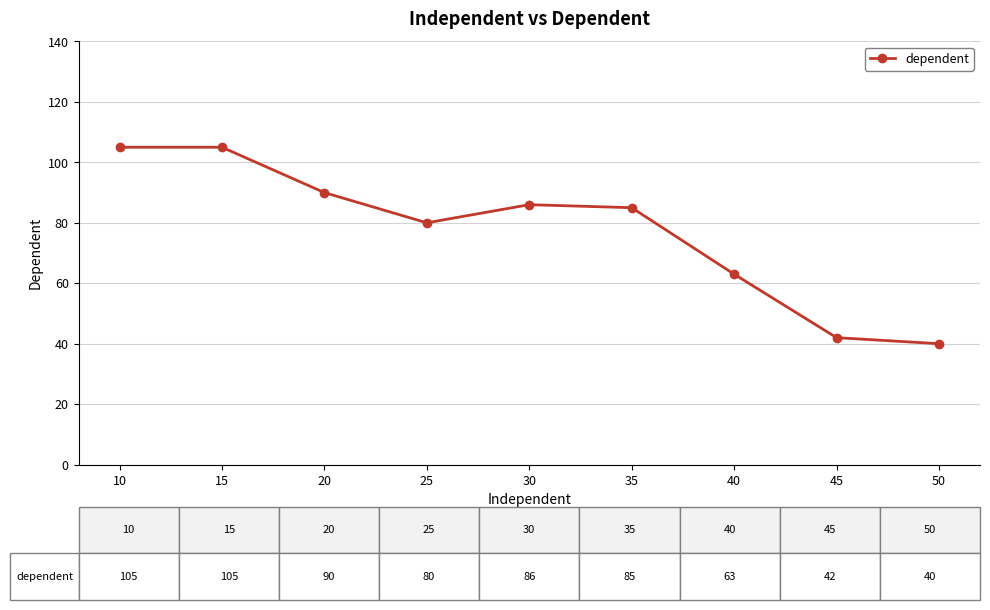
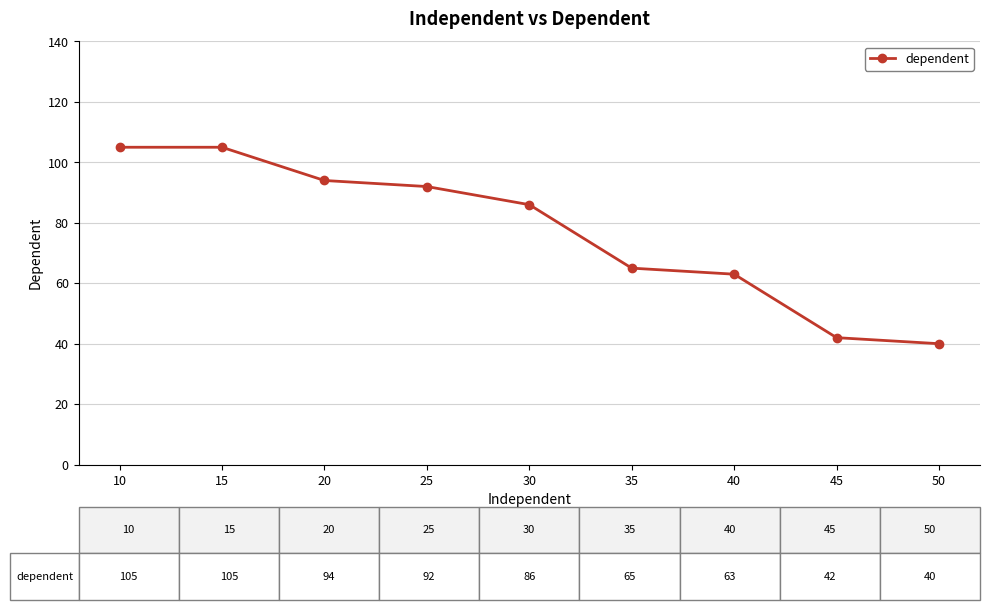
20: 90 -> 94
25: 80 -> 92
35: 85 -> 65
